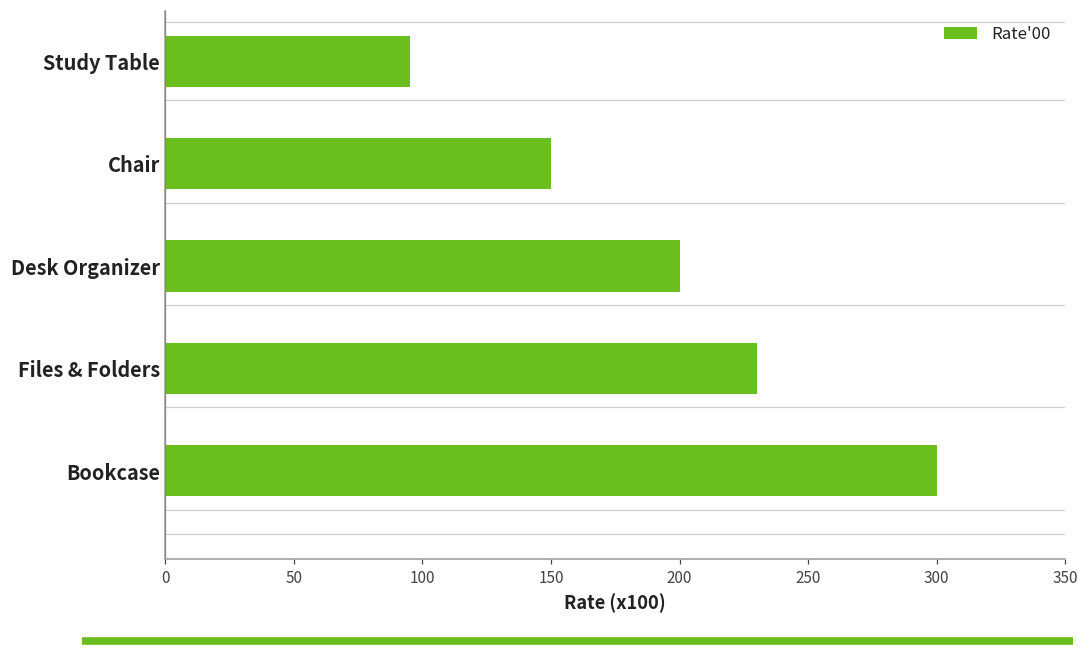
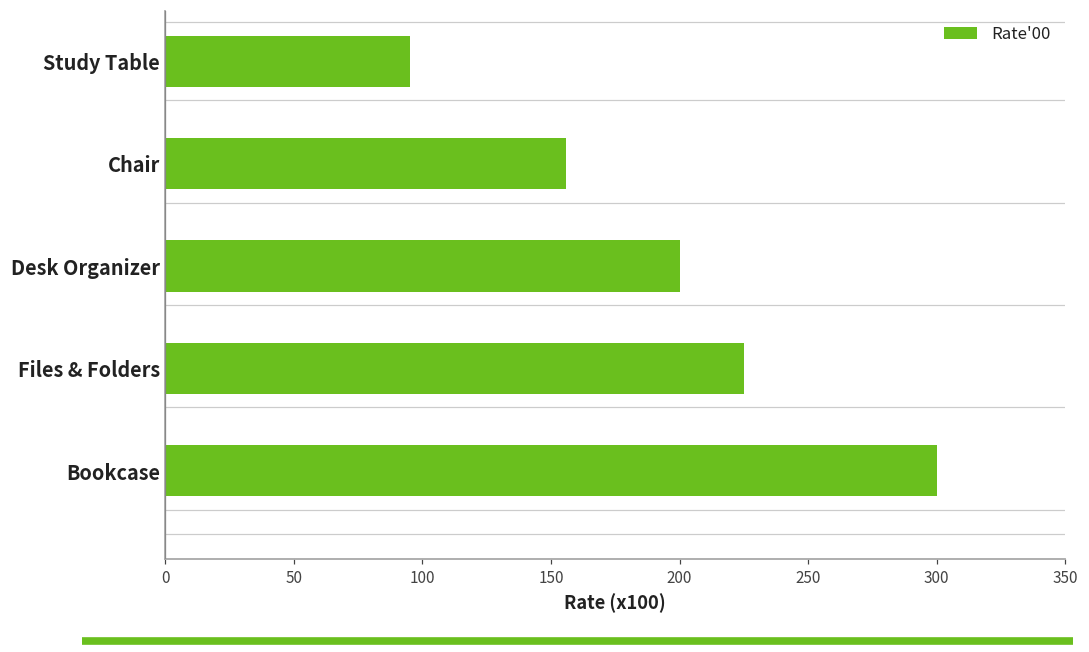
Chair: 150 -> 156
Files & Folders: 230 -> 225
